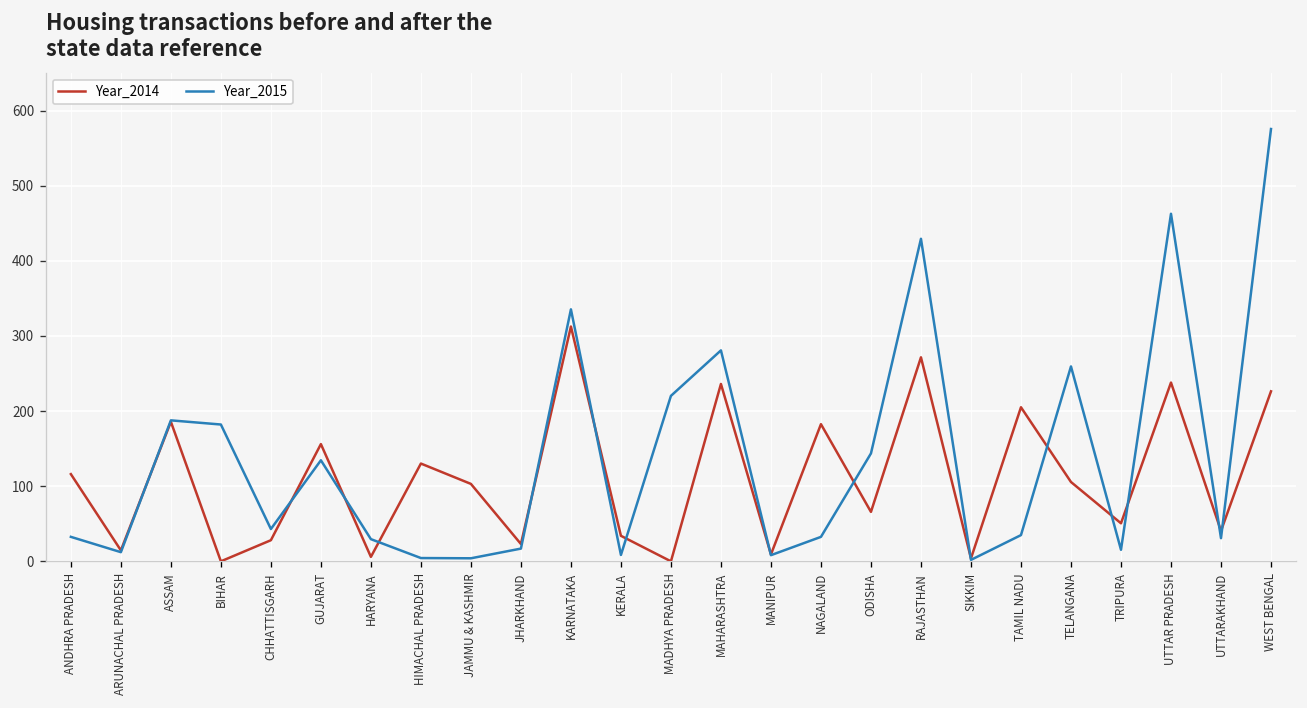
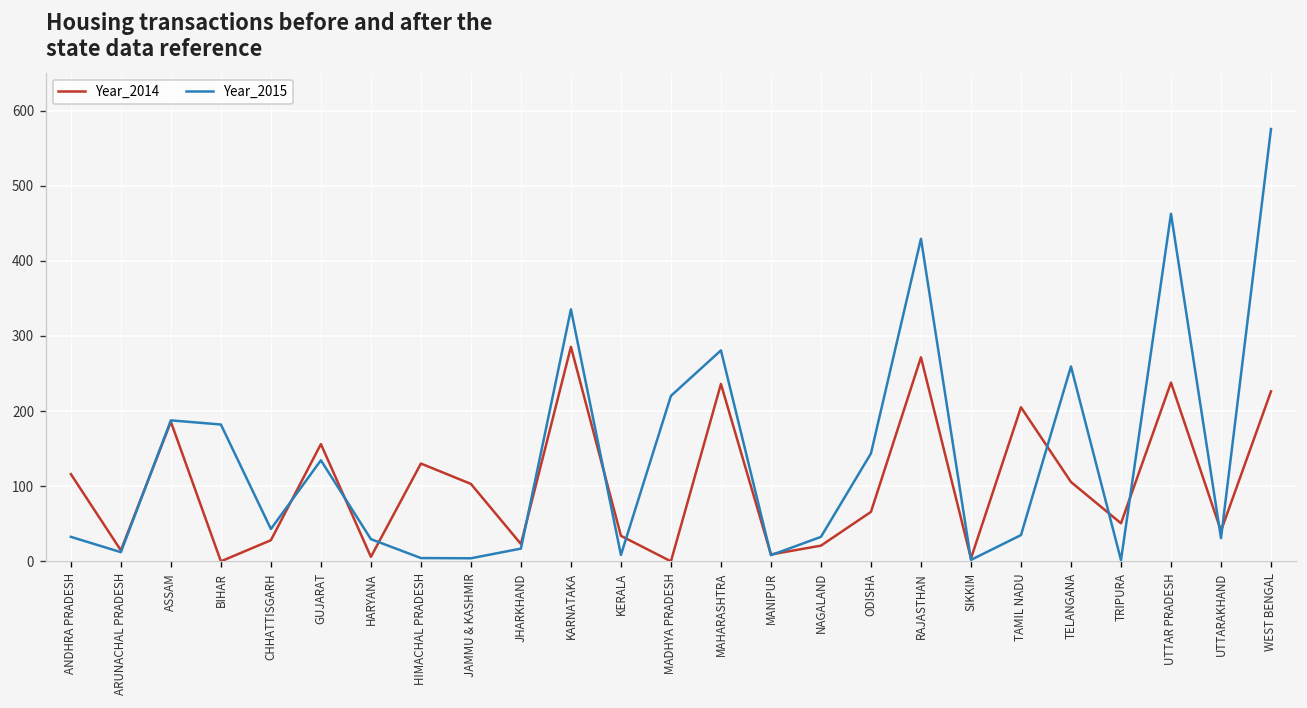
Year_2014, KARNATAKA: 310 -> 290
Year_2014, NAGALAND: 180 -> 20
Year_2015, TRIPURA: 20 -> 0
